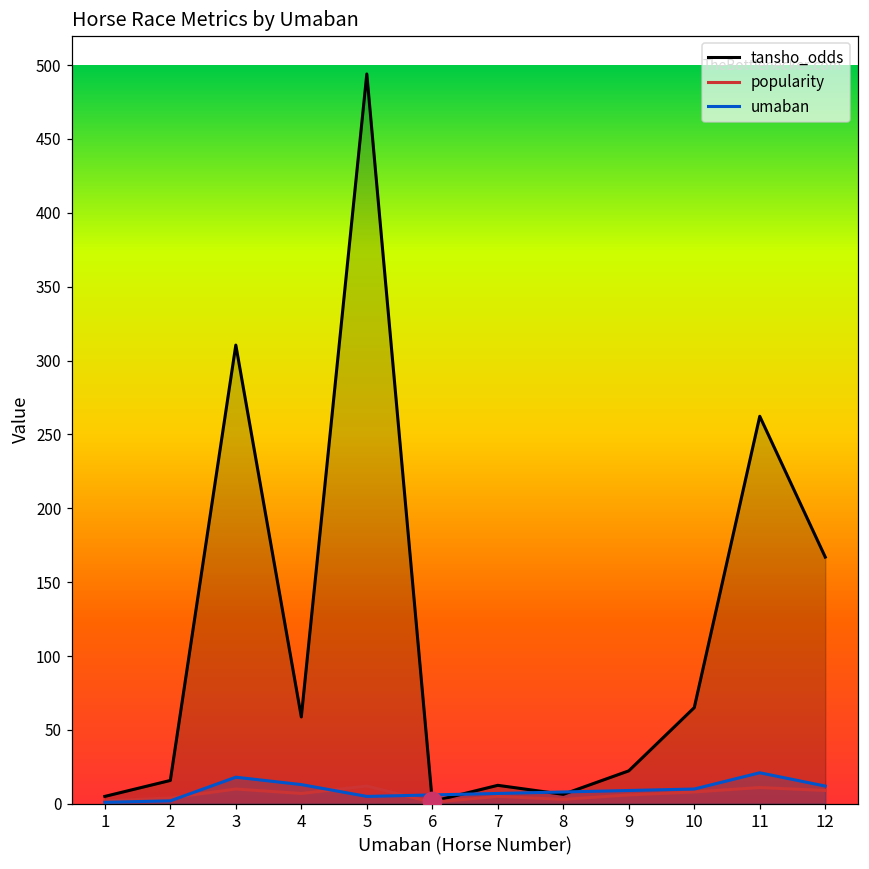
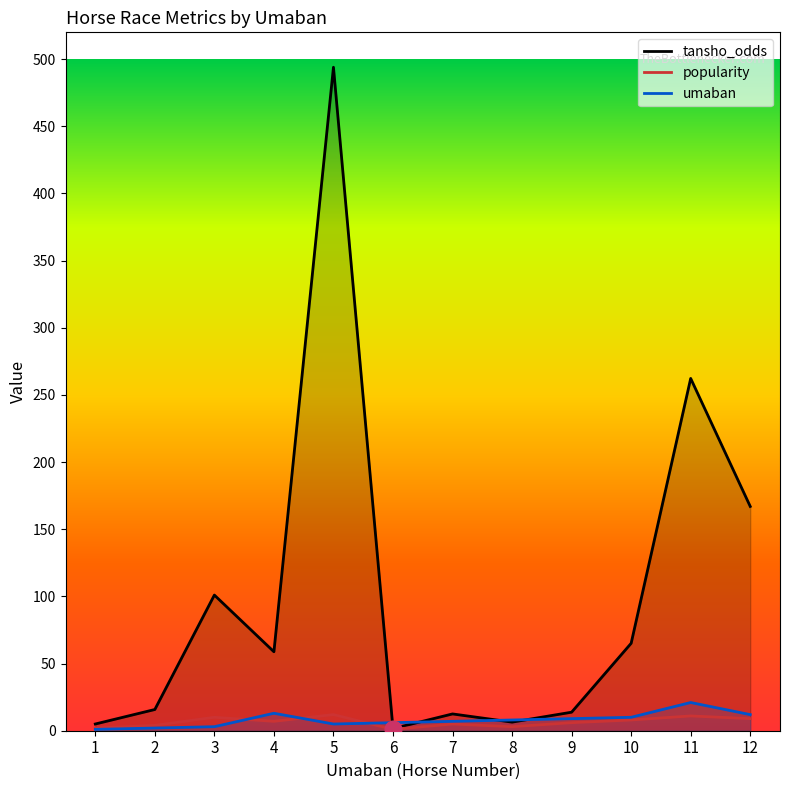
tansho_odds, 3: 311 -> 101
umaban, 3: 18 -> 3
tansho_odds, 9: 22 -> 14
